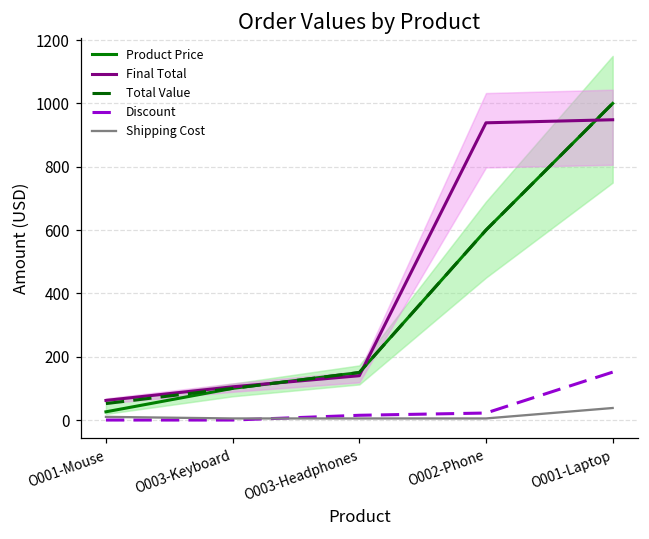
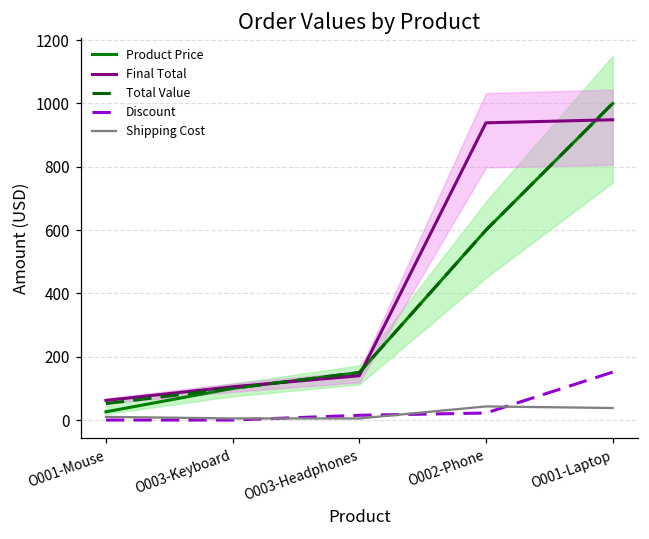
Shipping Cost, O002-Phone: 10 -> 40
